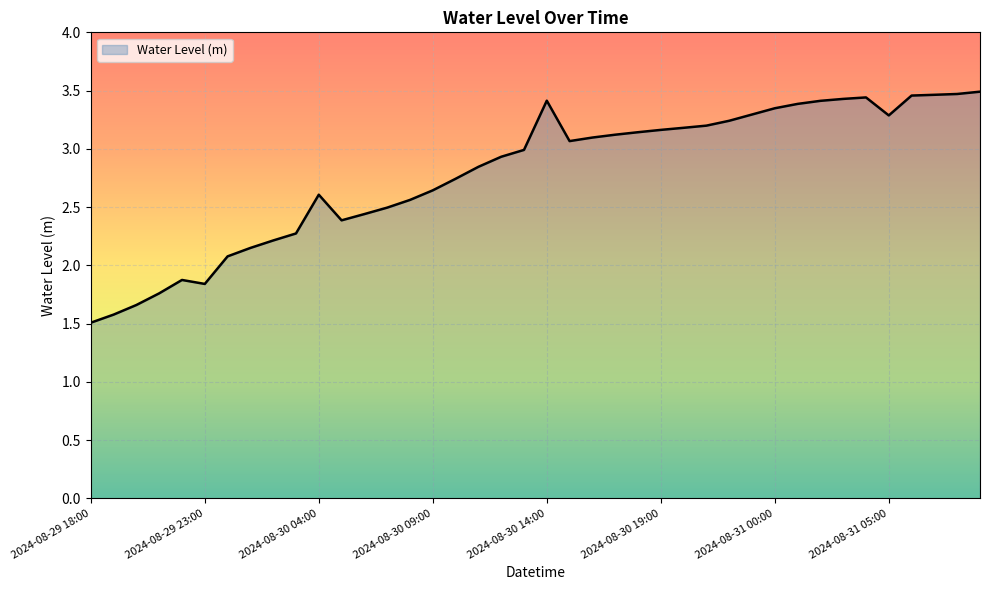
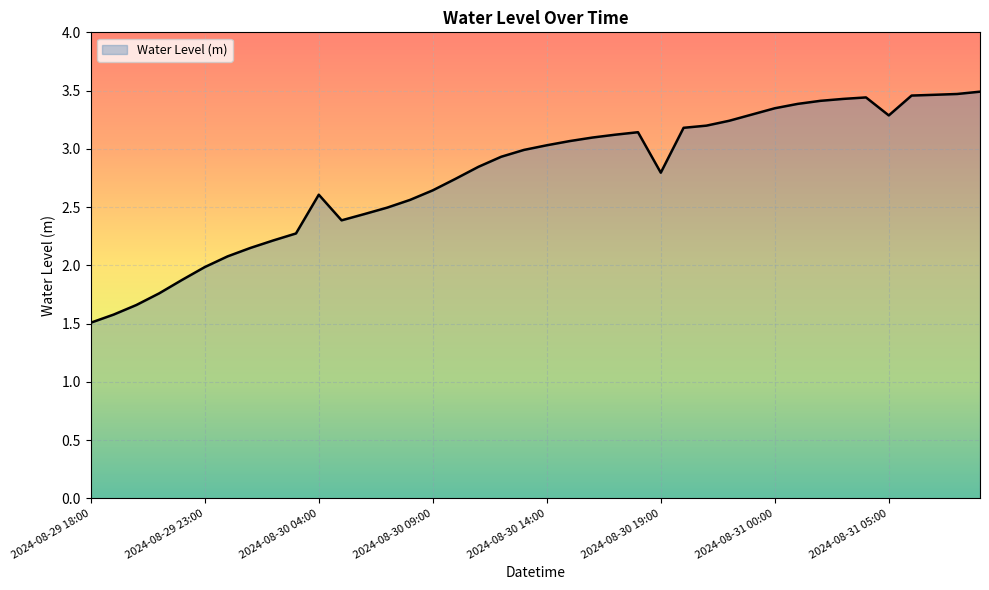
2024-08-29 23:00: 1.84 -> 1.98
2024-08-30 14:00: 3.41 -> 3.03
2024-08-30 19:00: 3.16 -> 2.80
